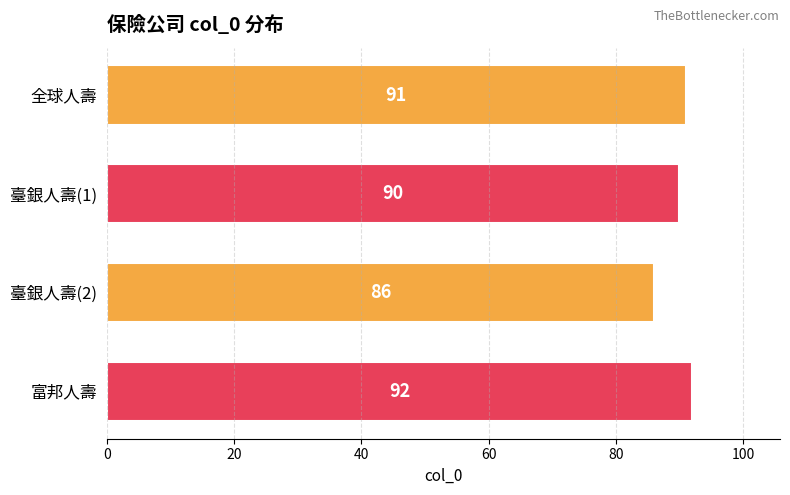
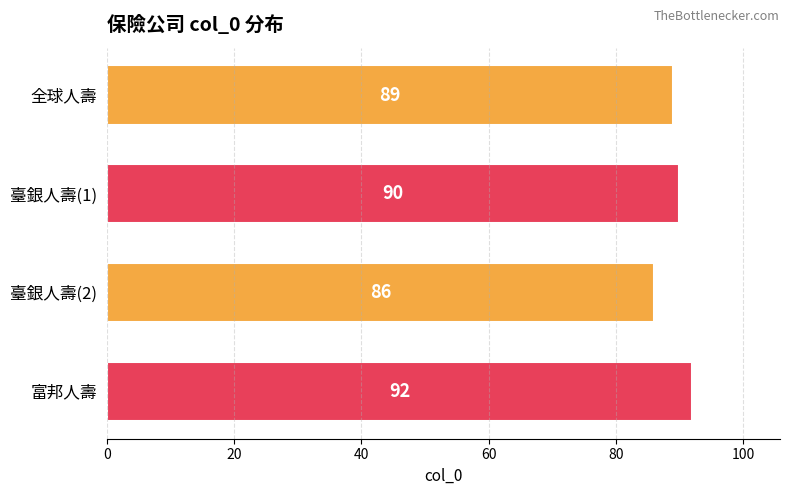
全球人壽: 91 -> 89
